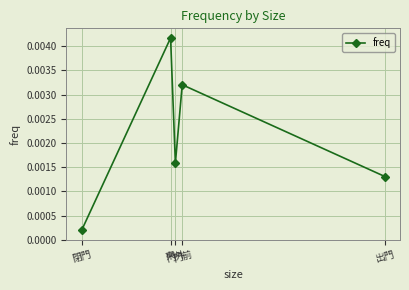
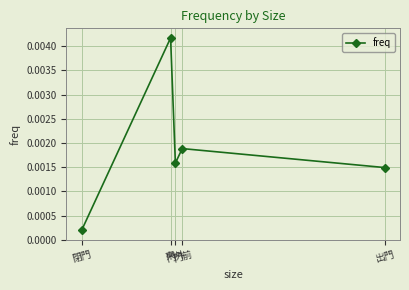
門前: 0.0032 -> 0.0019
出門: 0.0013 -> 0.0015
